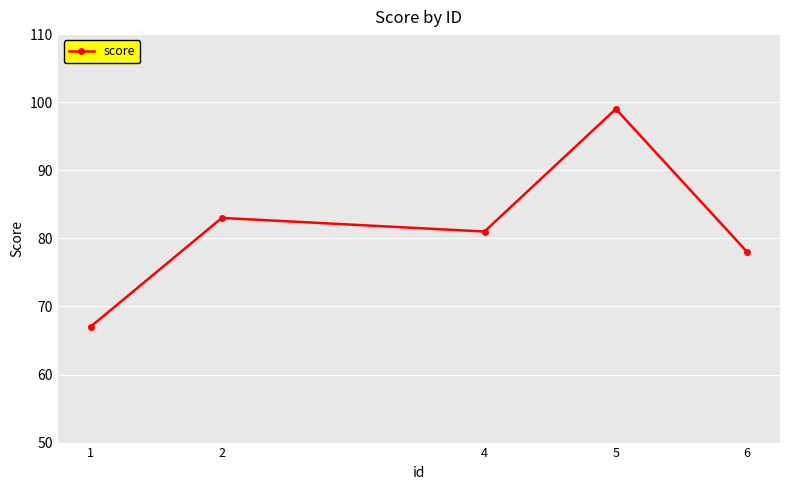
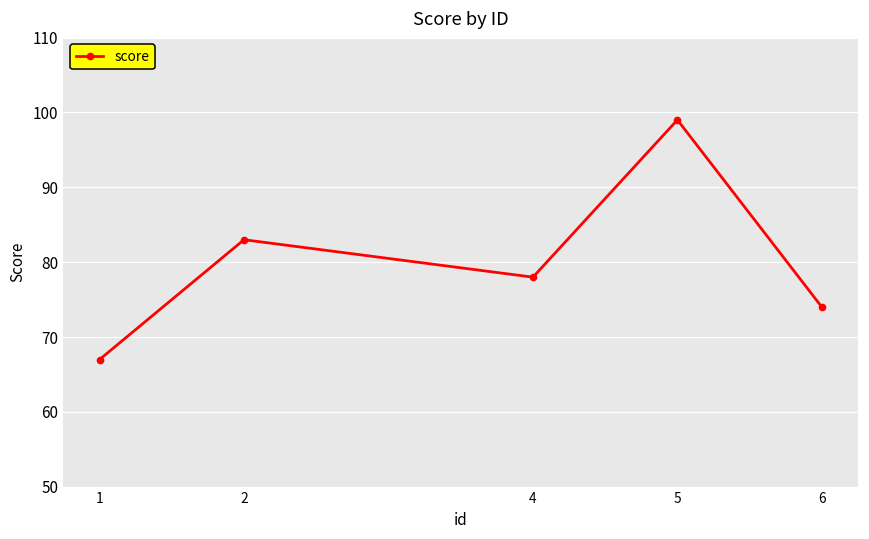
4: 81 -> 78
6: 78 -> 74
